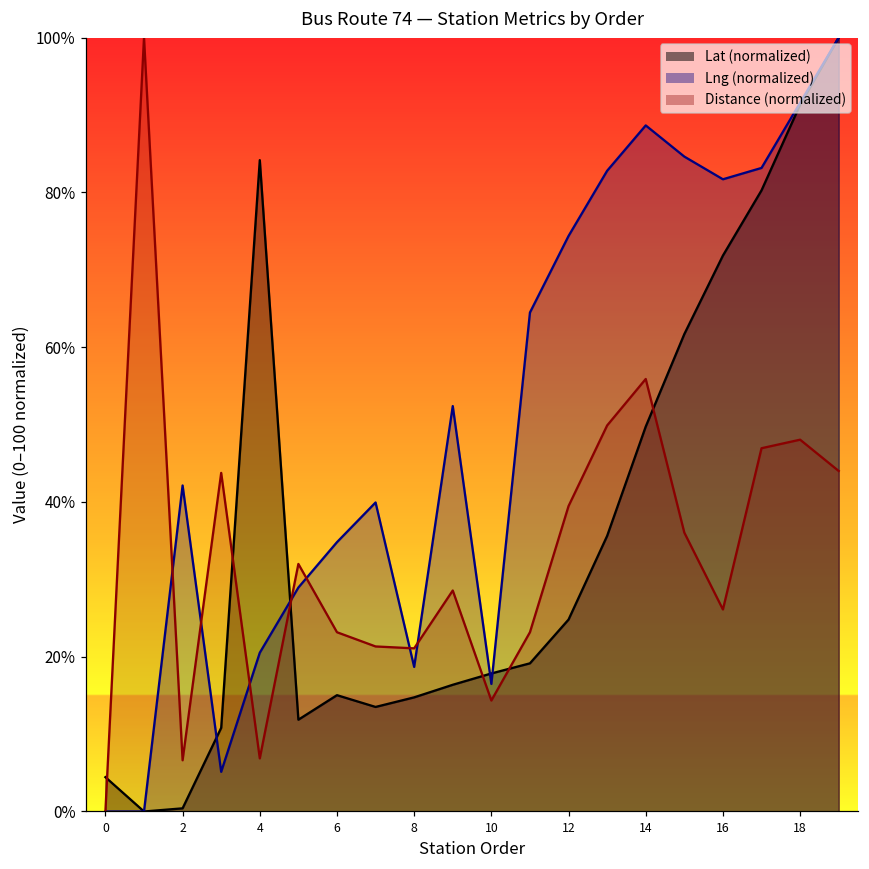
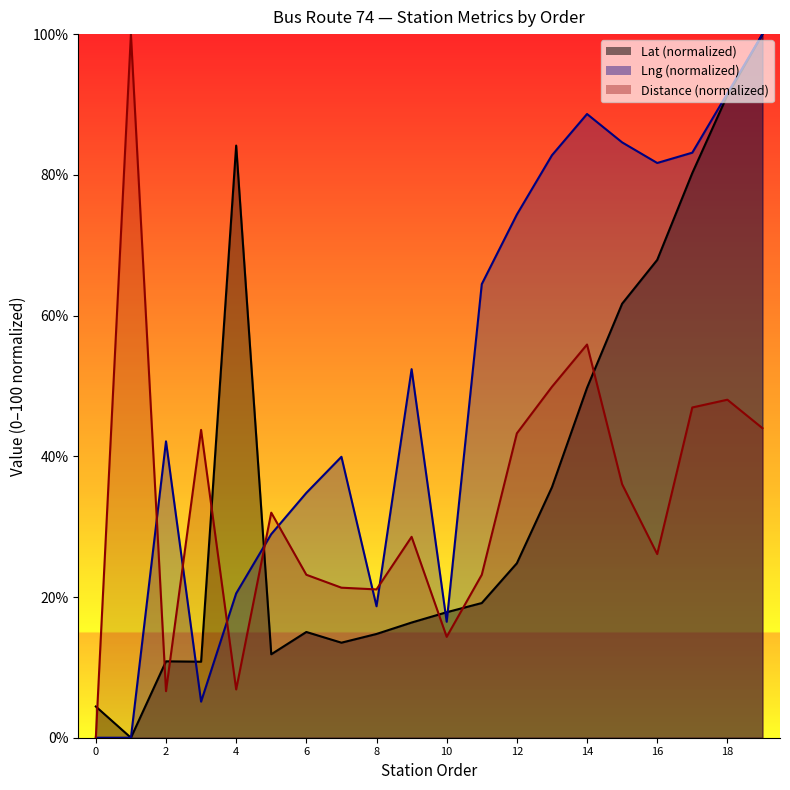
Lat (normalized), 2: 0% -> 11%
Distance (normalized), 12: 39% -> 43%
Lat (normalized), 16: 72% -> 68%
